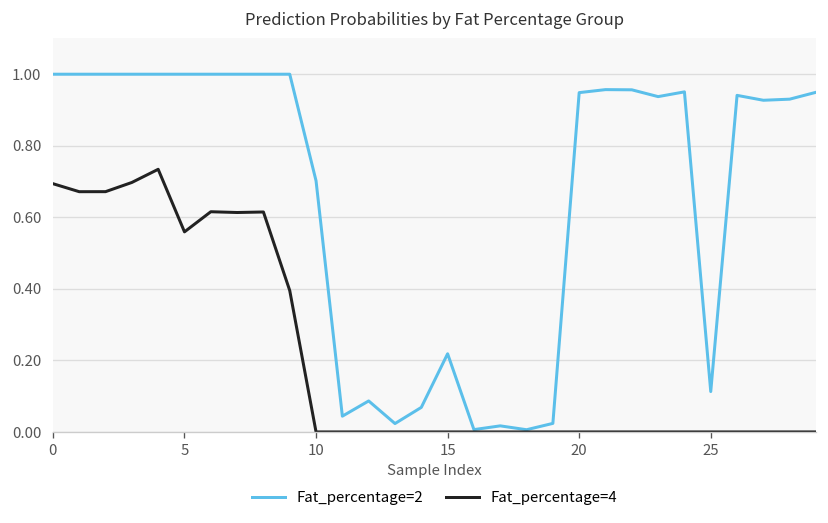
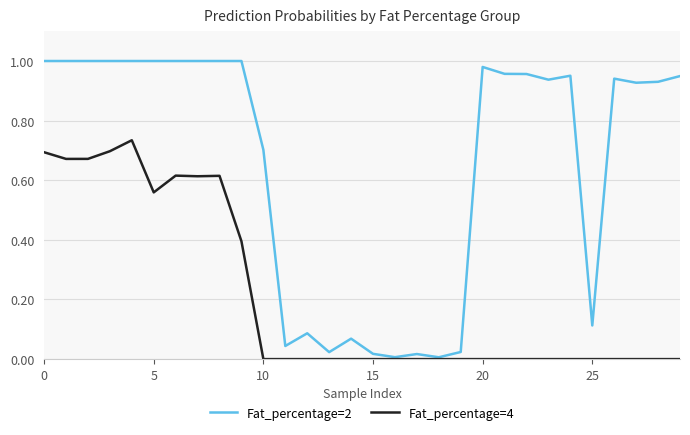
Fat_percentage=2, 15: 0.22 -> 0.02
Fat_percentage=2, 20: 0.95 -> 0.98
